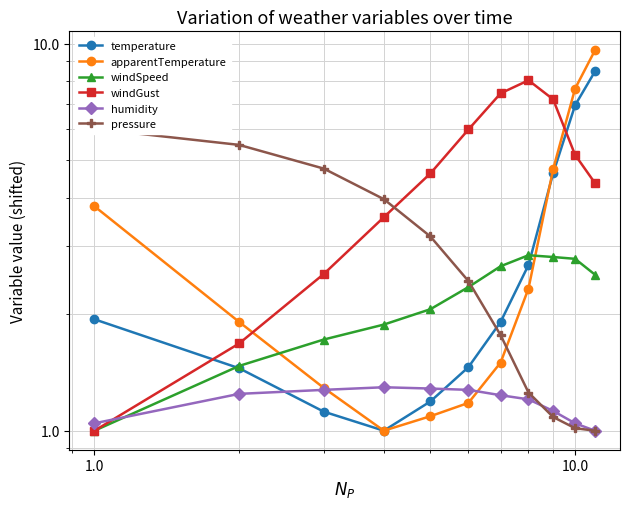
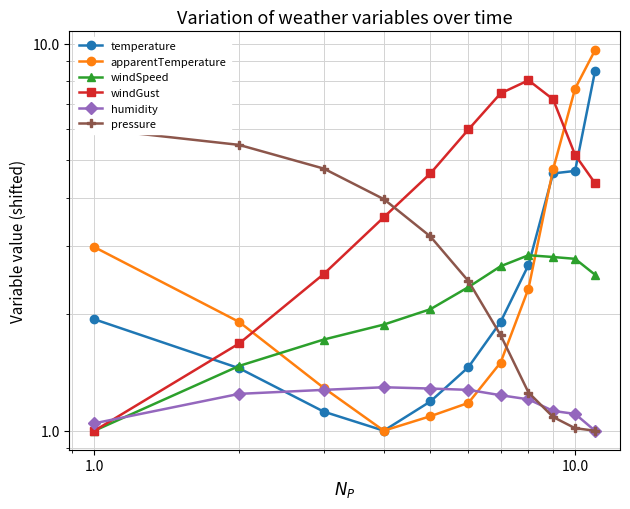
apparentTemperature, 1.0: 3.8 -> 3.0
temperature, 10.0: 6.9 -> 4.7
humidity, 10.0: 1.05 -> 1.11
